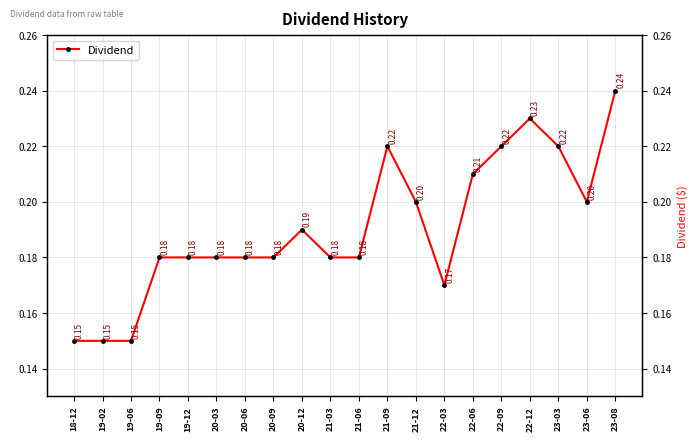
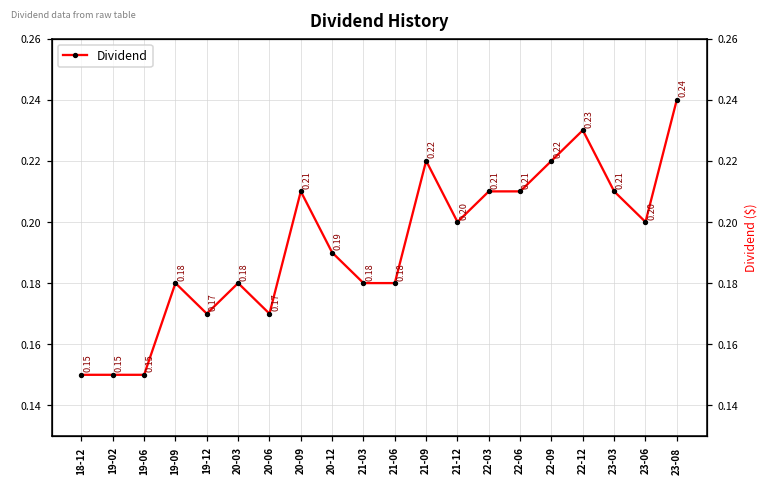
19-12: 0.18 -> 0.17
20-06: 0.18 -> 0.17
20-09: 0.18 -> 0.21
22-03: 0.17 -> 0.21
23-03: 0.22 -> 0.21
